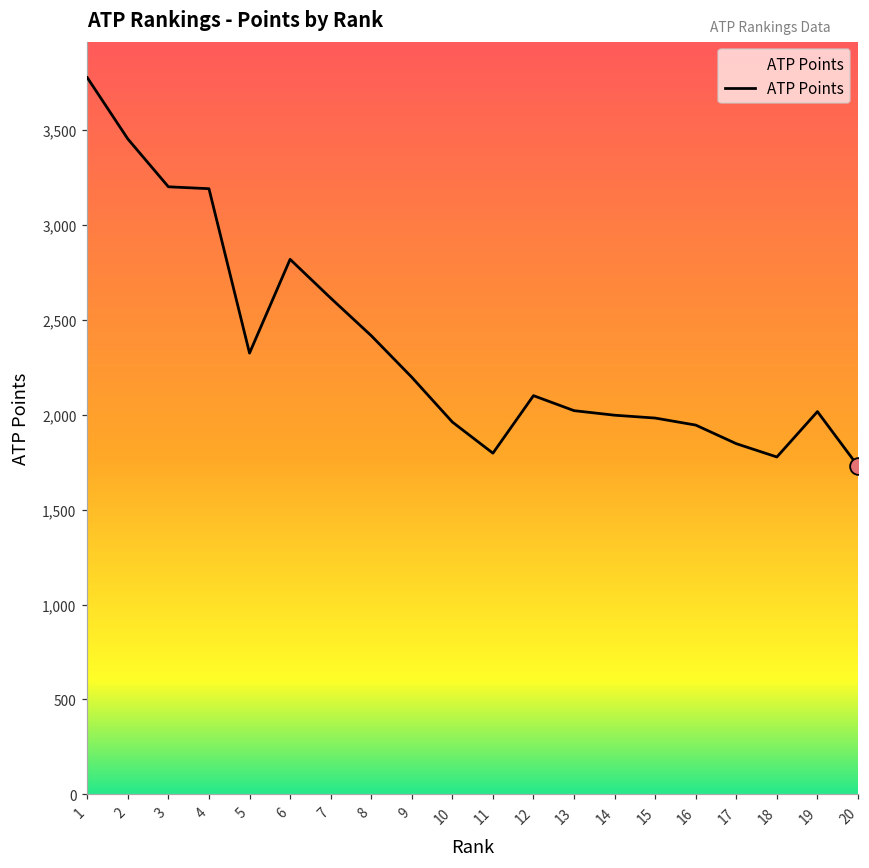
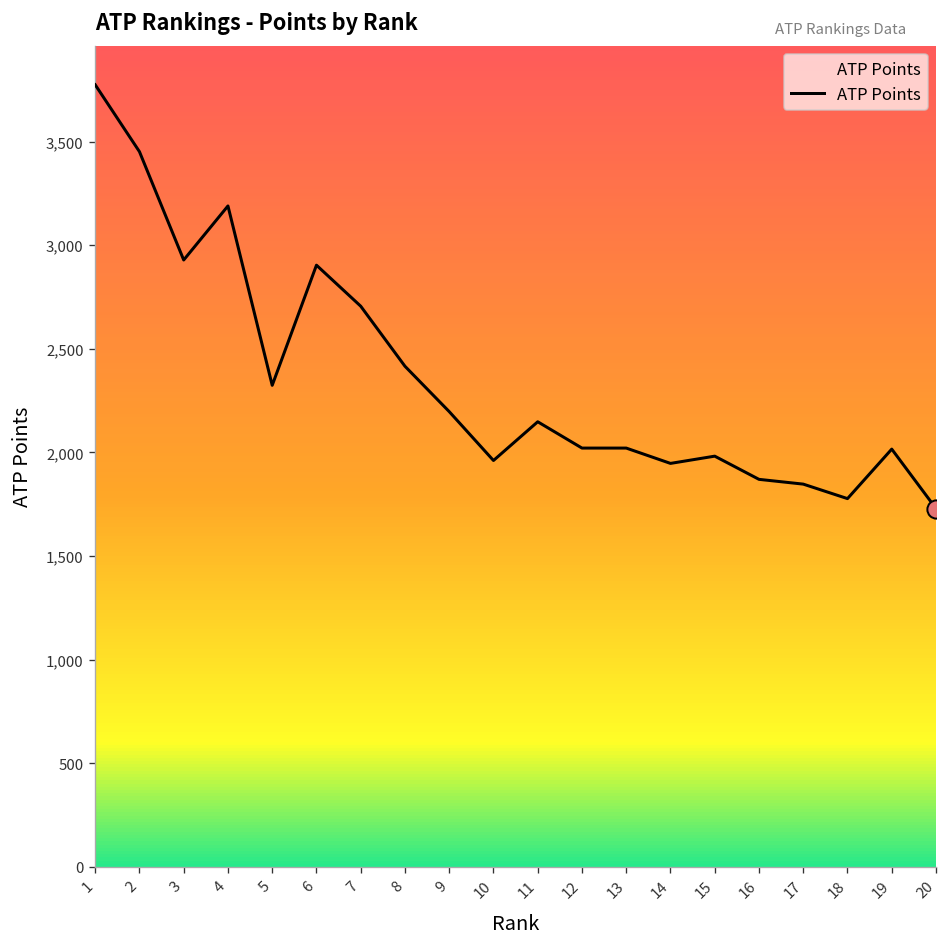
ATP Points, 3: 3,200 -> 2,930
ATP Points, 6: 2,820 -> 2,900
ATP Points, 7: 2,610 -> 2,710
ATP Points, 11: 1,800 -> 2,150
ATP Points, 12: 2,100 -> 2,020
ATP Points, 14: 2,000 -> 1,950
ATP Points, 16: 1,950 -> 1,870
